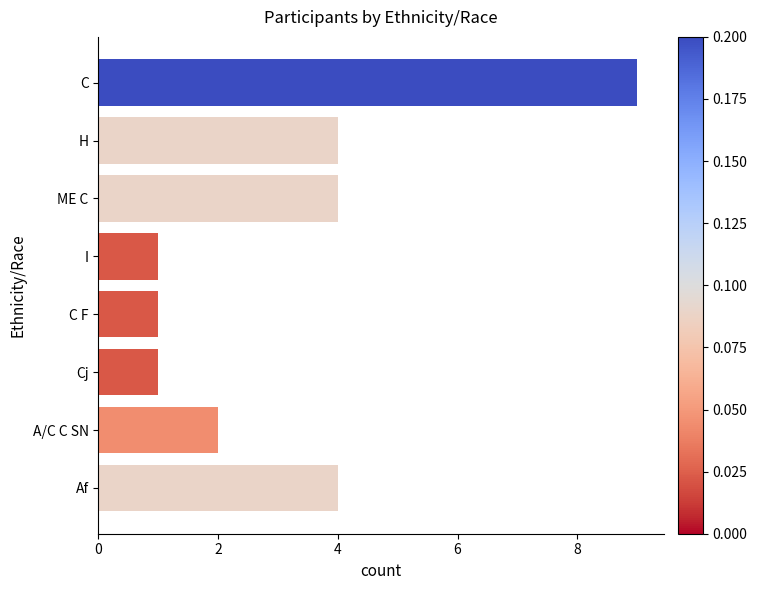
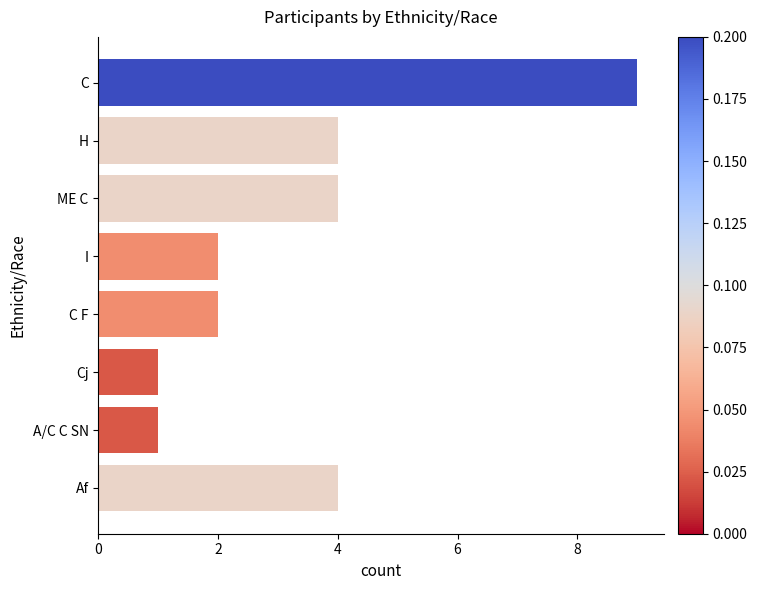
I: 1 -> 2
C F: 1 -> 2
A/C C SN: 2 -> 1
